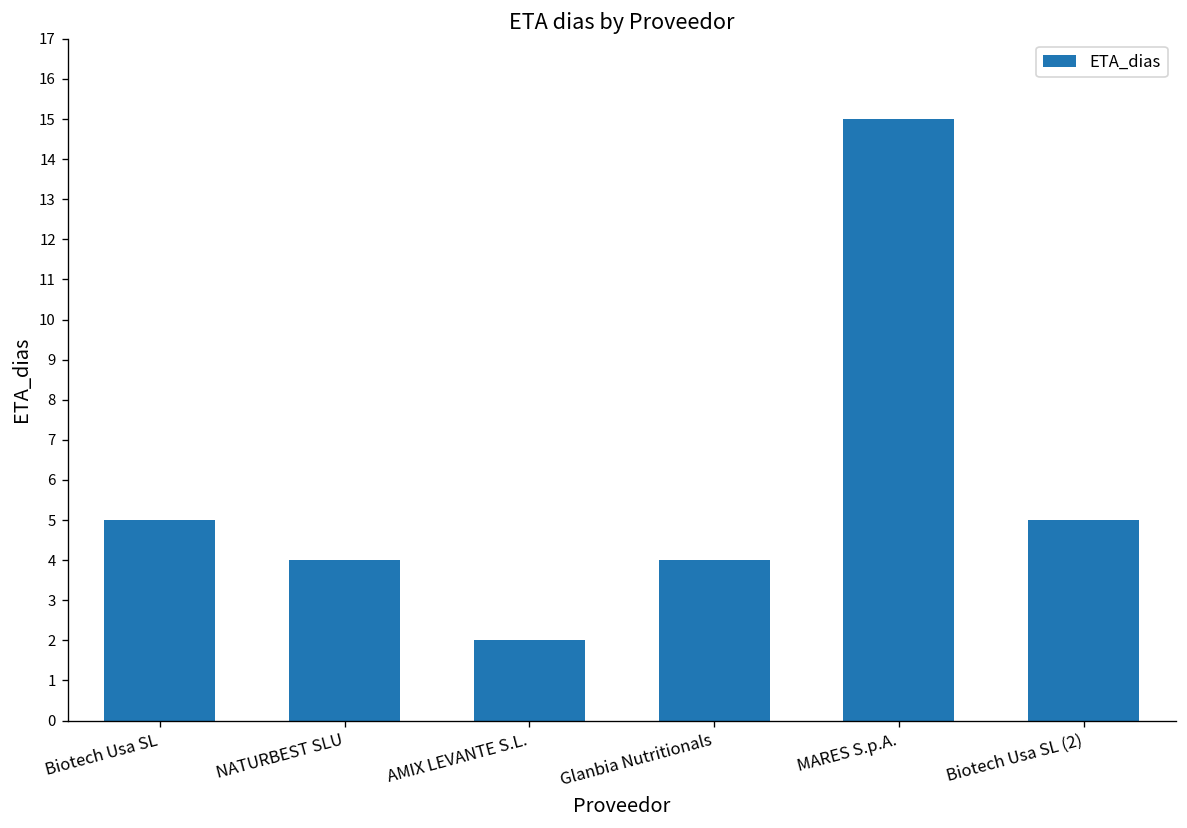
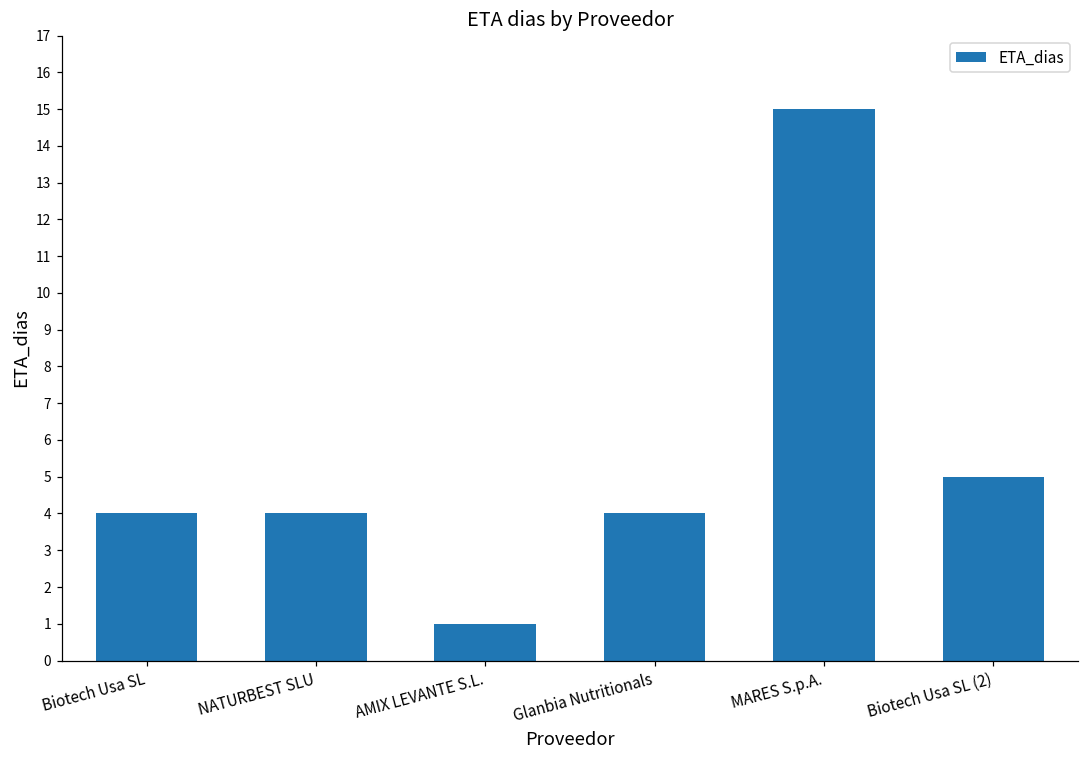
Biotech Usa SL: 5 -> 4
AMIX LEVANTE S.L.: 2 -> 1
